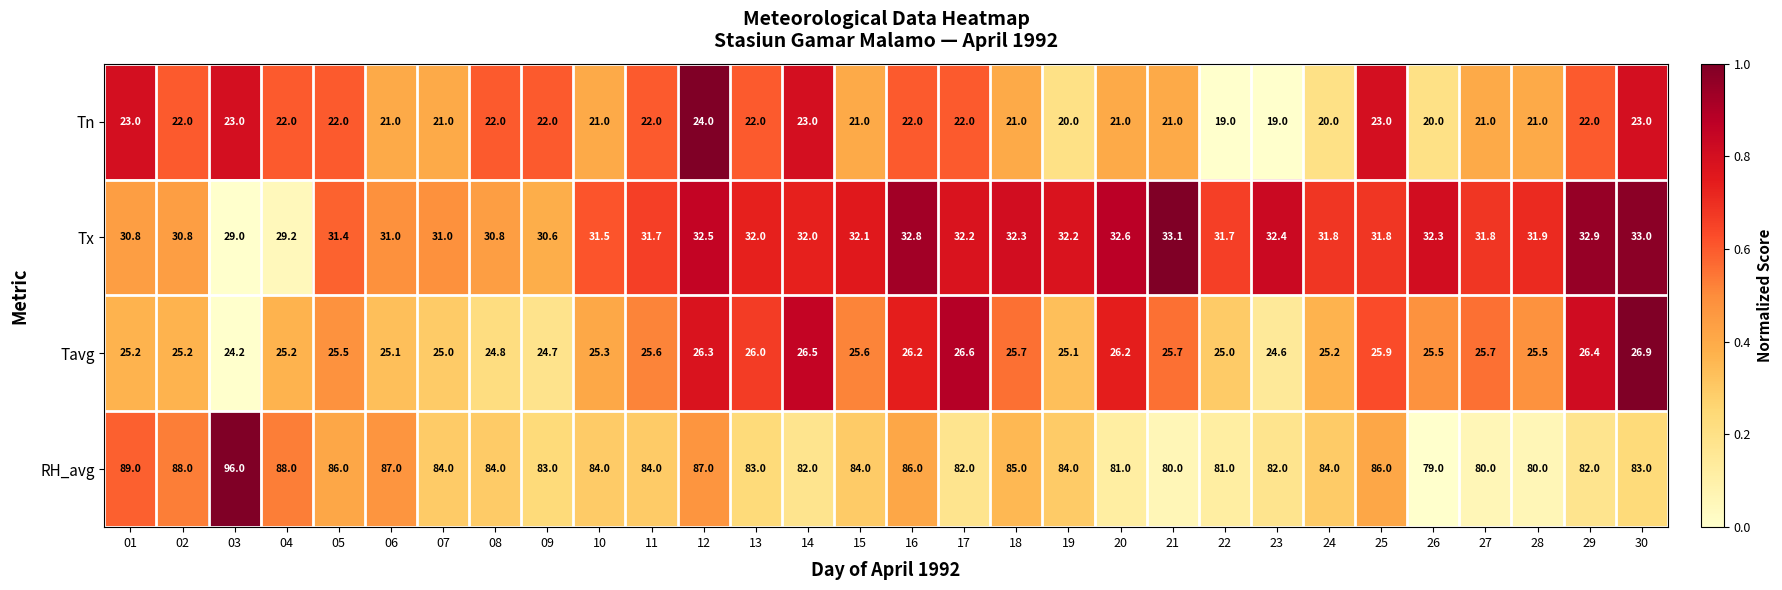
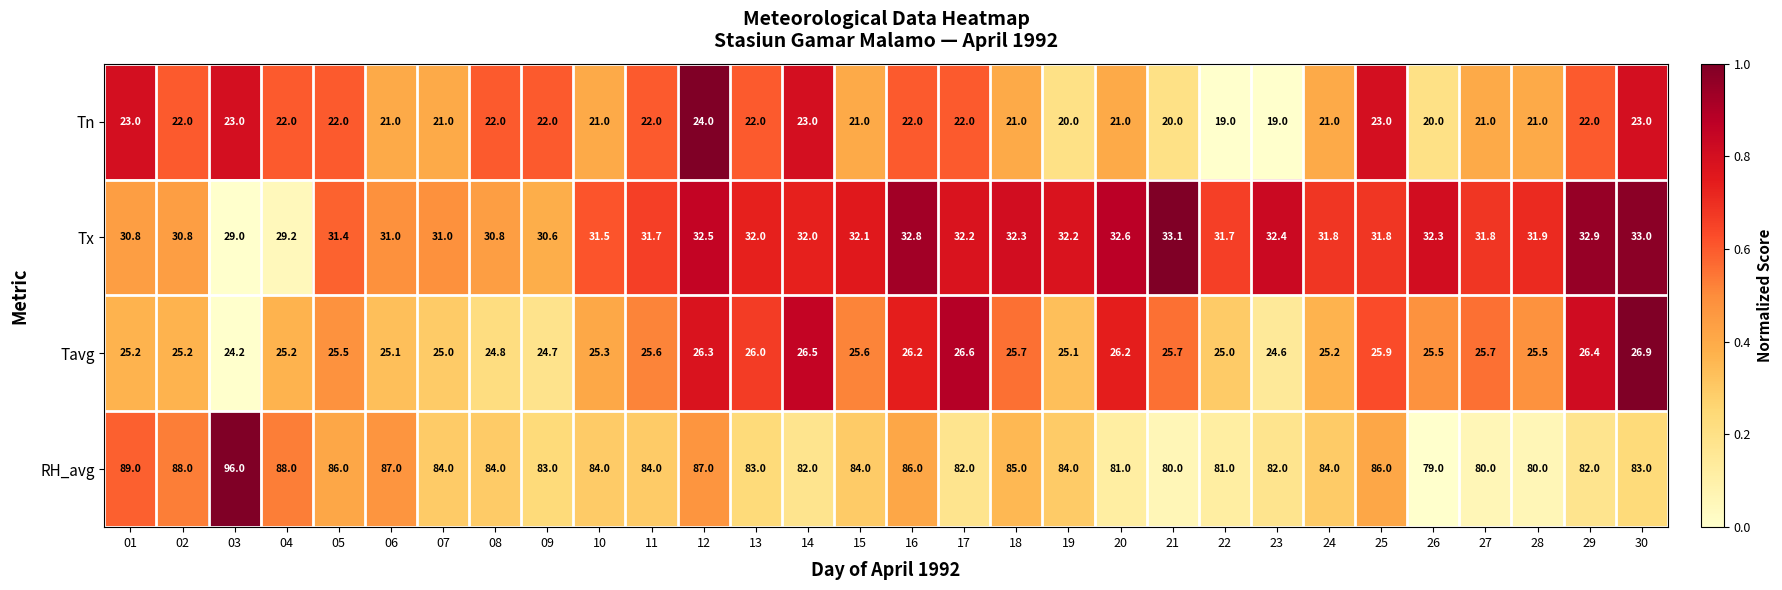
Tn, 21: 21.0 -> 20.0
Tn, 24: 20.0 -> 21.0
